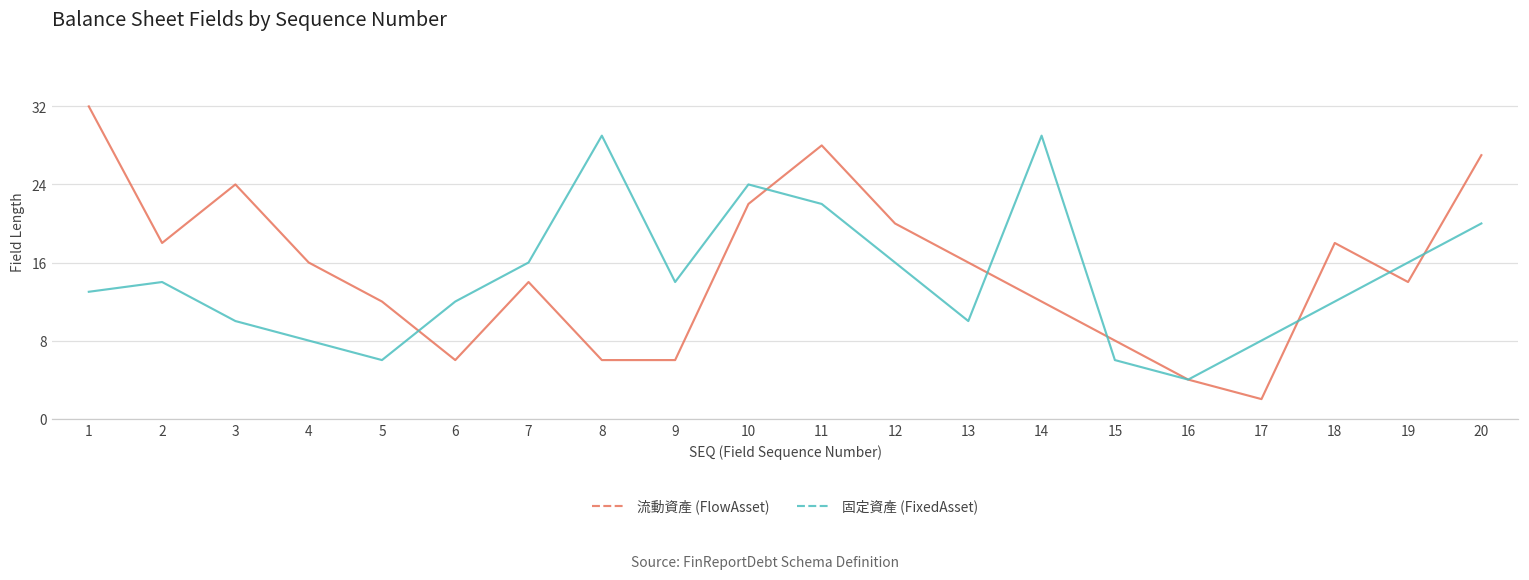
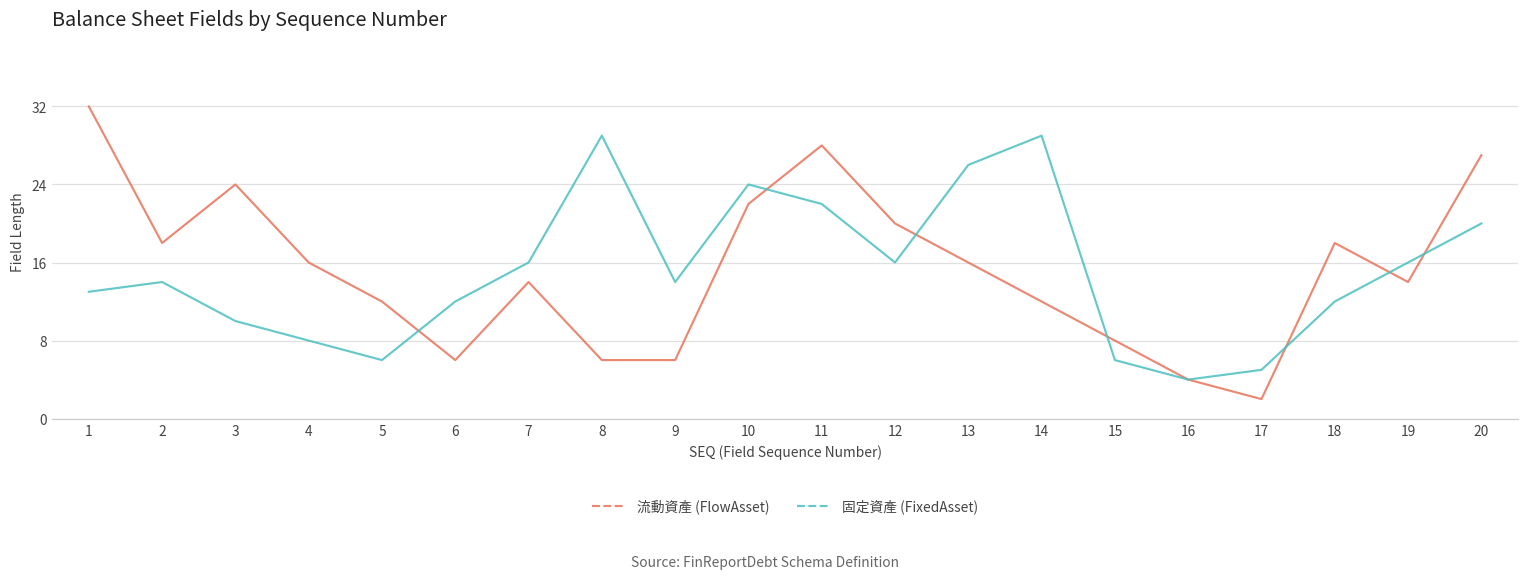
固定資產 (FixedAsset), 13: 10 -> 26
固定資產 (FixedAsset), 17: 8 -> 5
